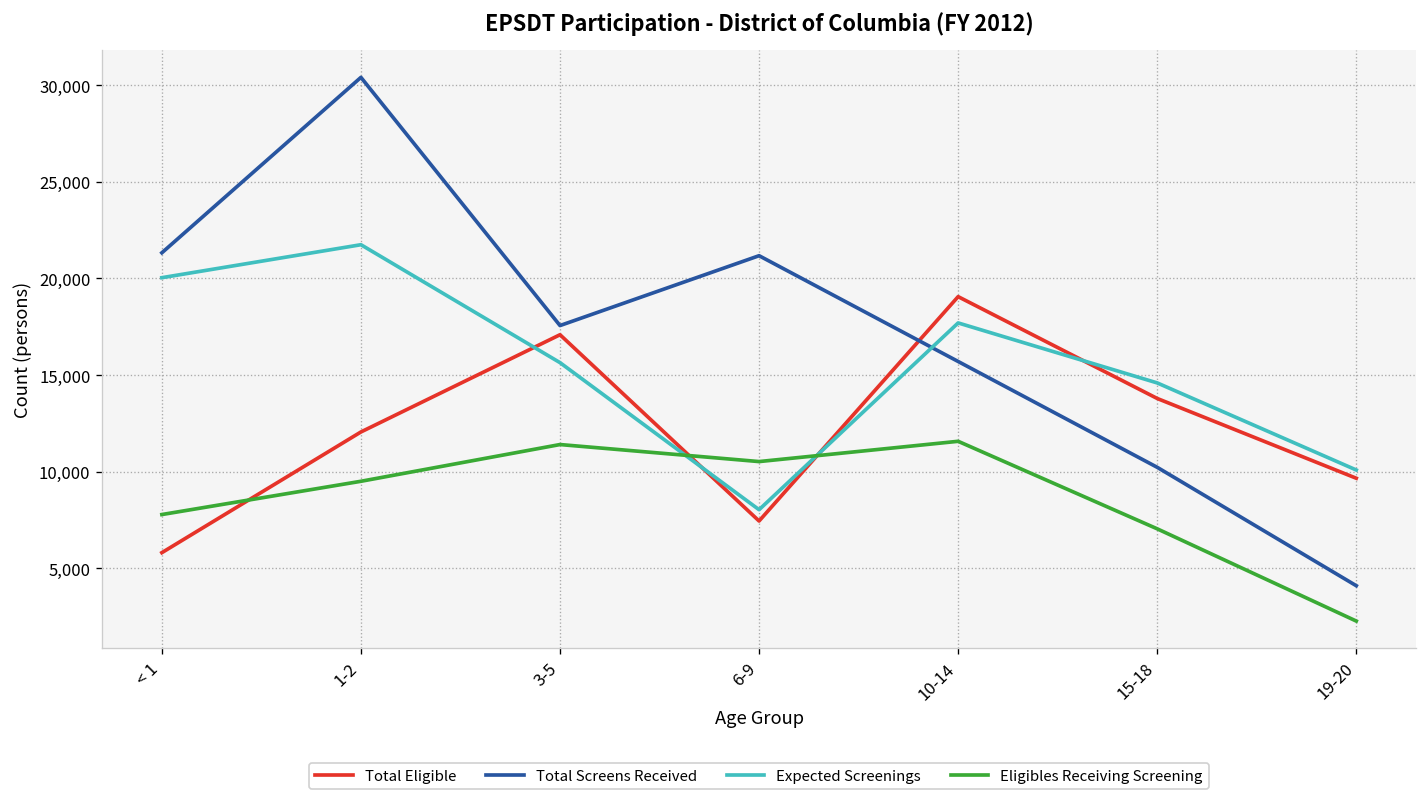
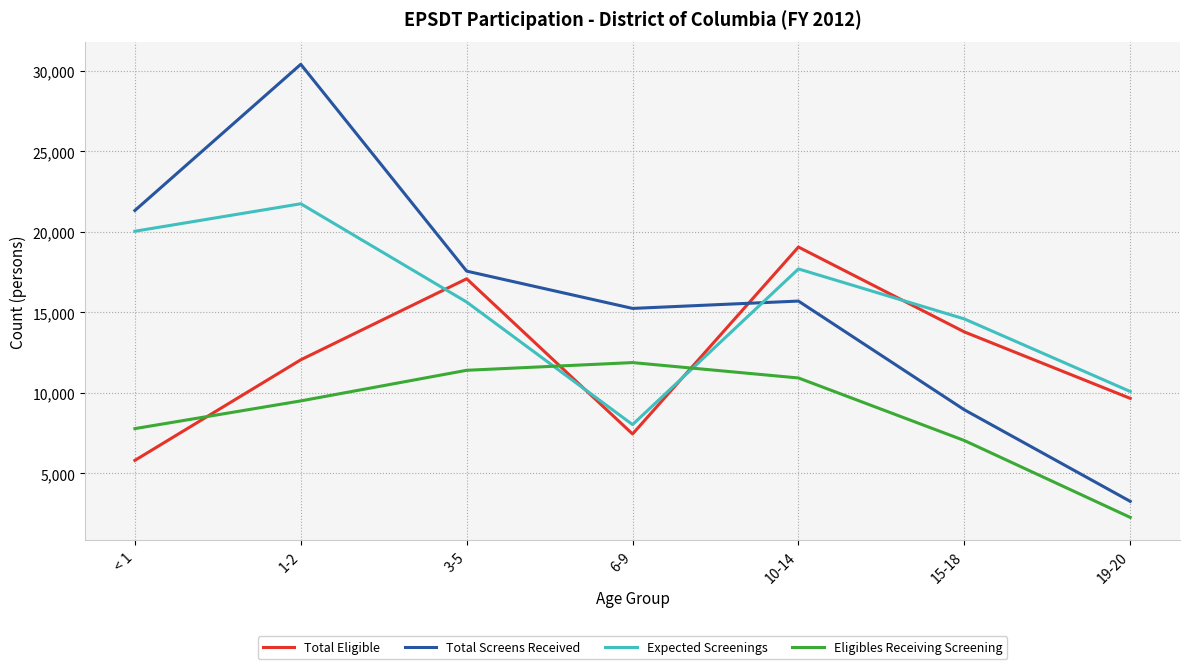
Total Screens Received, 6-9: 21,200 -> 15,200
Eligibles Receiving Screening, 6-9: 10,500 -> 11,900
Eligibles Receiving Screening, 10-14: 11,600 -> 10,900
Total Screens Received, 15-18: 10,200 -> 9,000
Total Screens Received, 19-20: 4,100 -> 3,300
